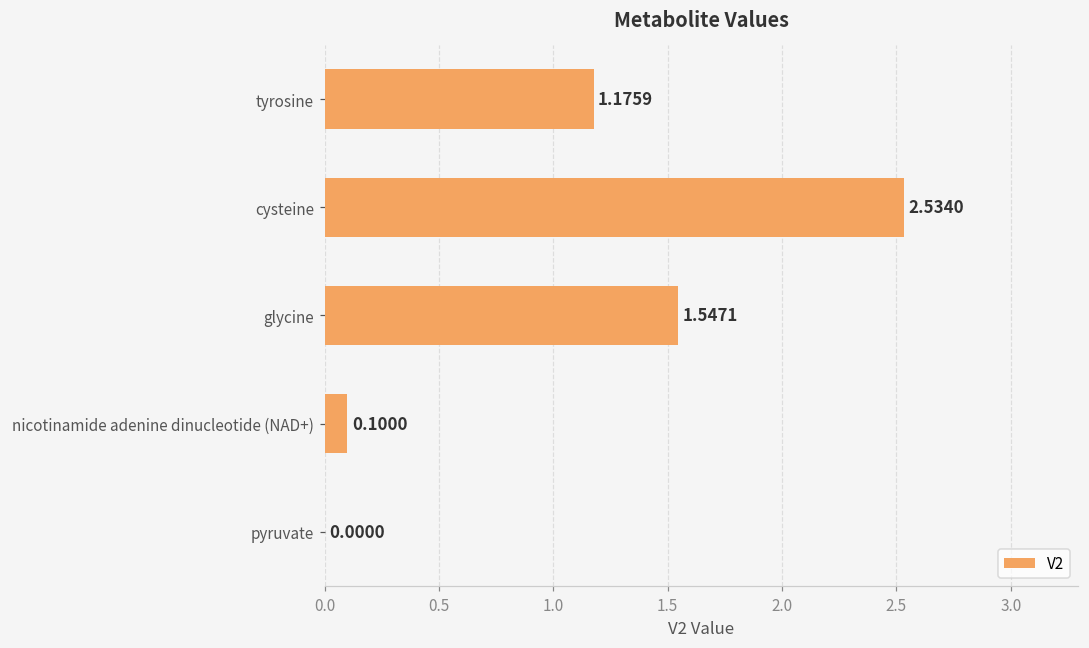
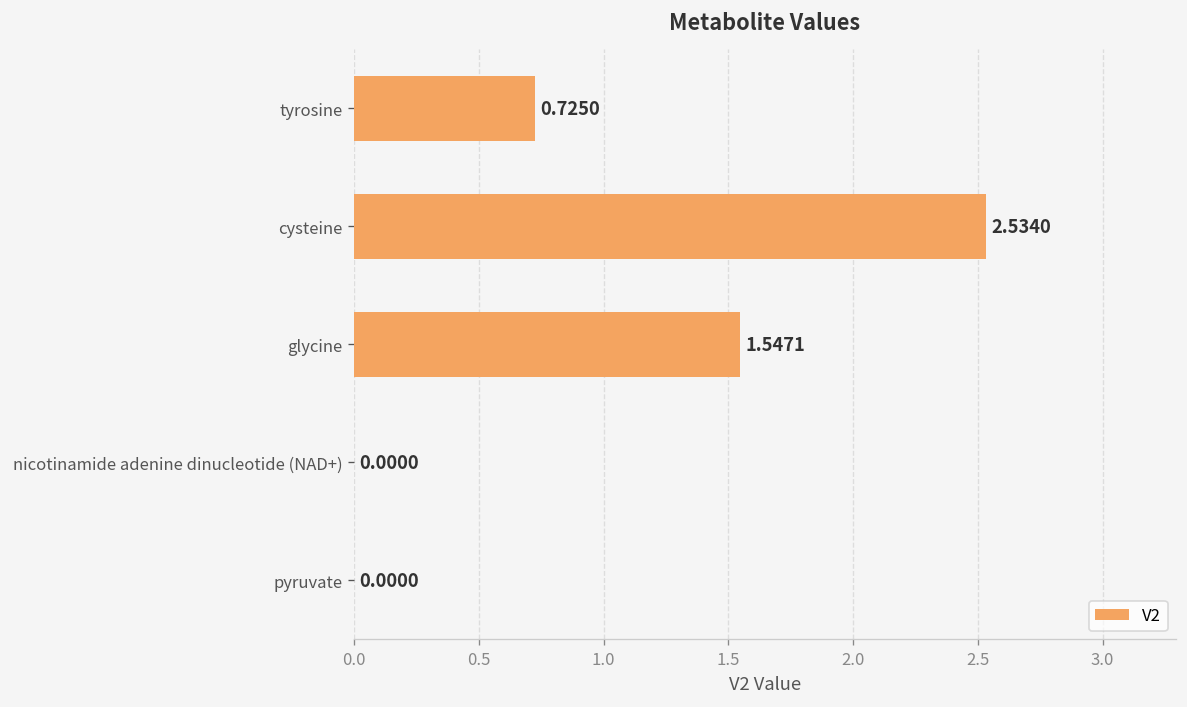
tyrosine: 1.1759 -> 0.7250
nicotinamide adenine dinucleotide (NAD+): 0.1000 -> 0.0000
